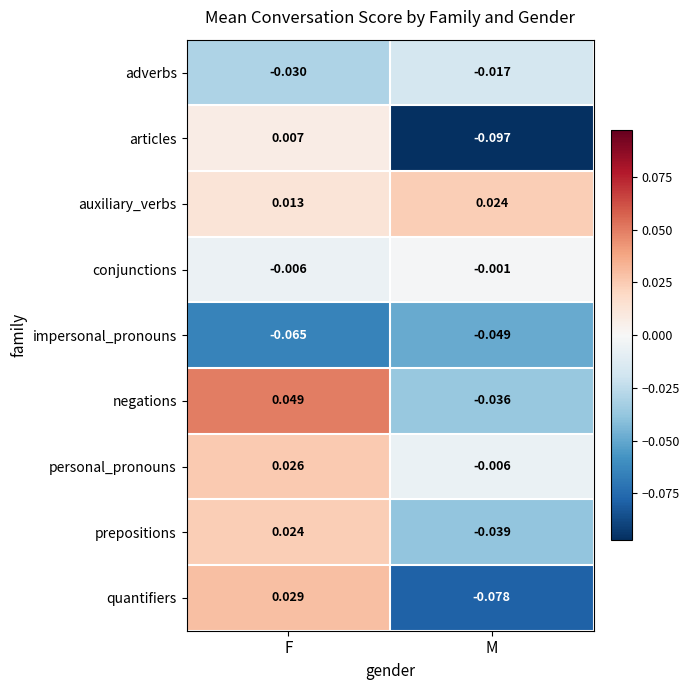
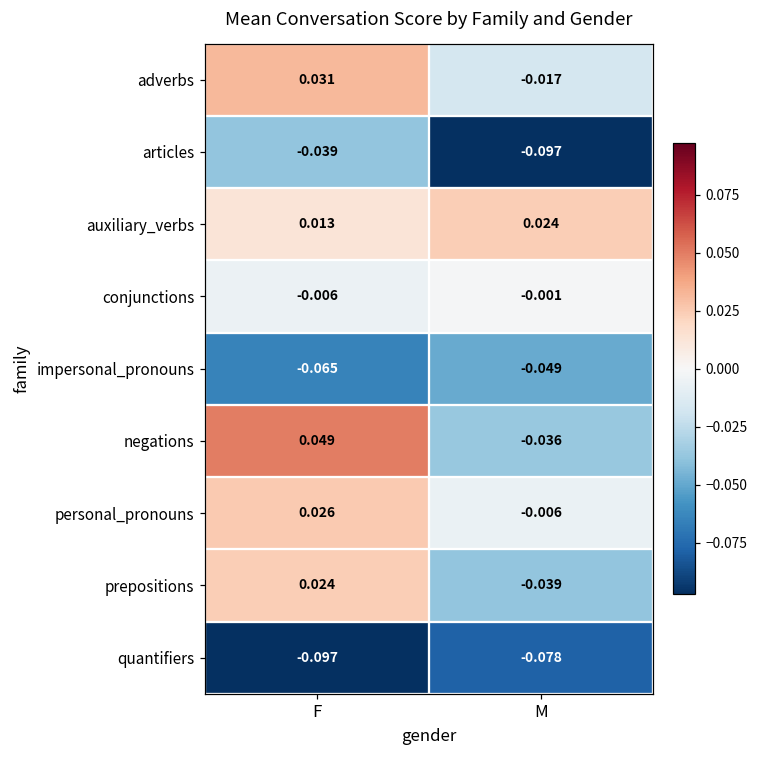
adverbs, F: -0.030 -> 0.031
articles, F: 0.007 -> -0.039
quantifiers, F: 0.029 -> -0.097
